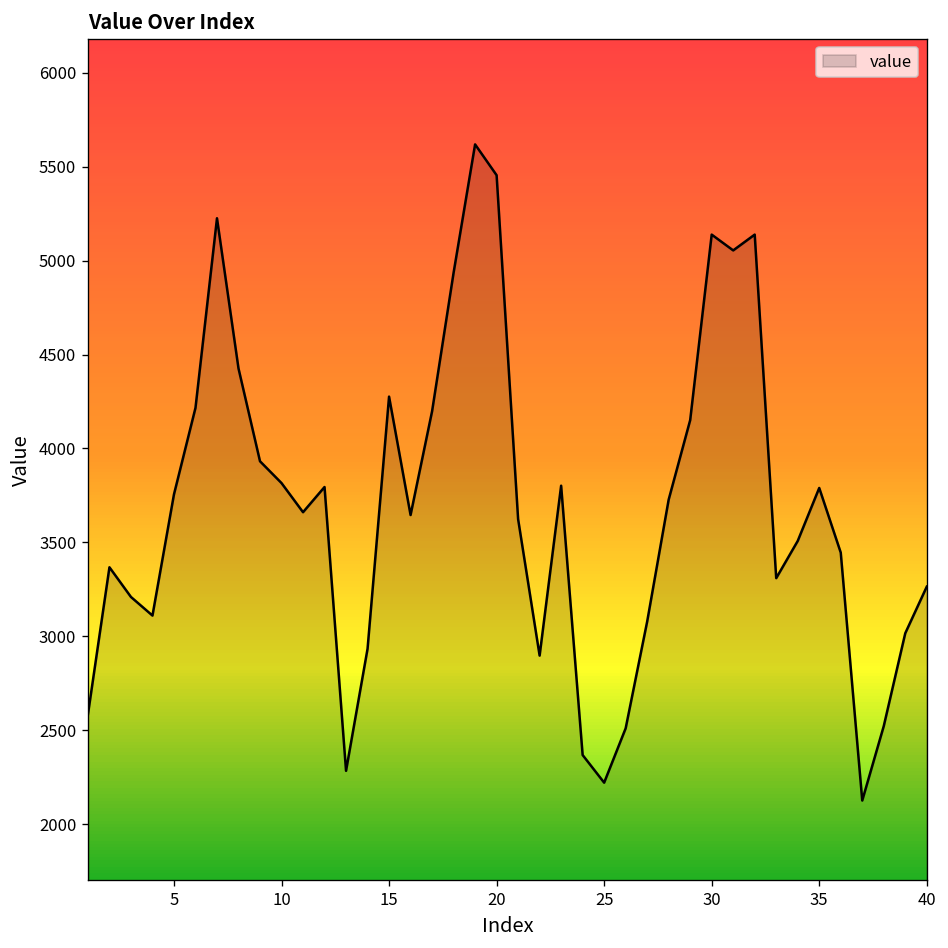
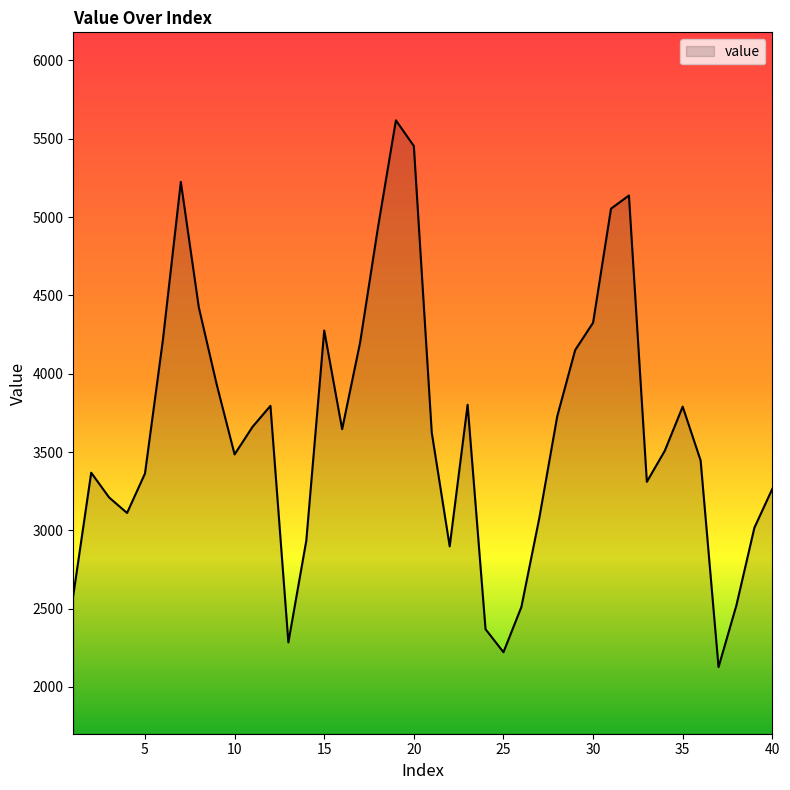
5: 3760 -> 3360
10: 3820 -> 3490
30: 5140 -> 4330
